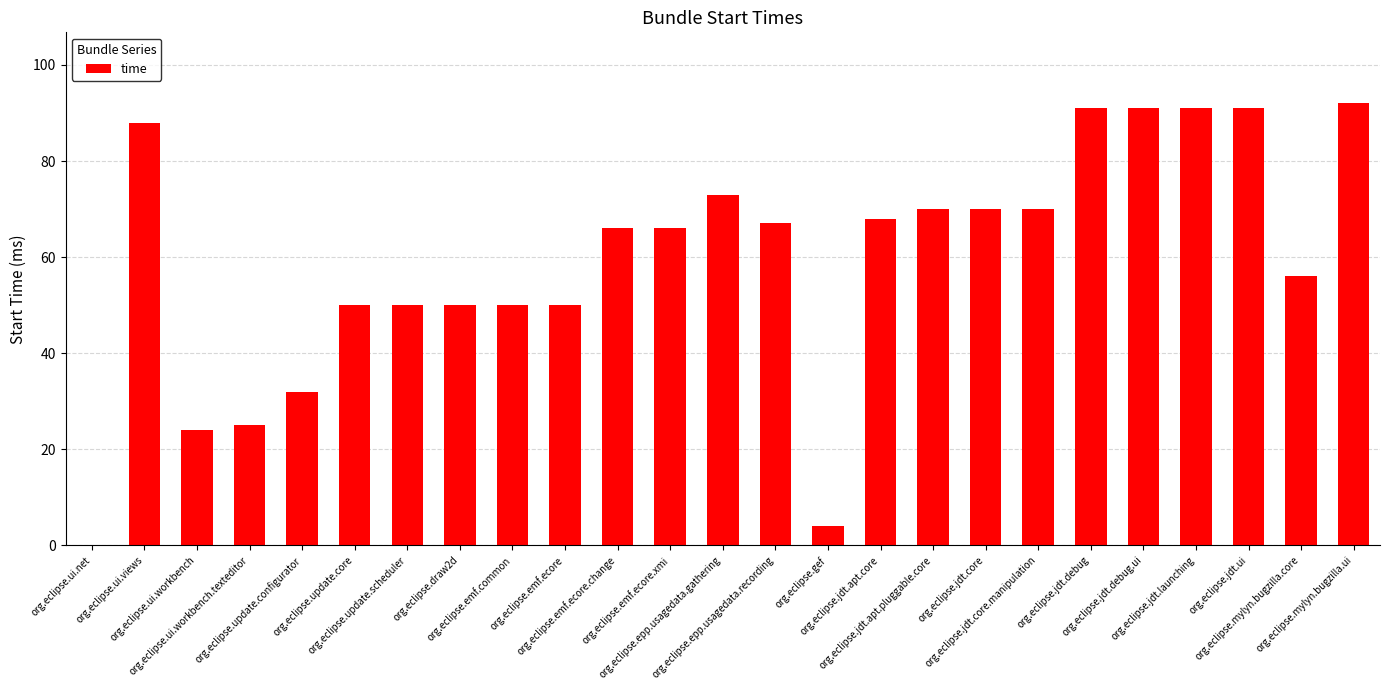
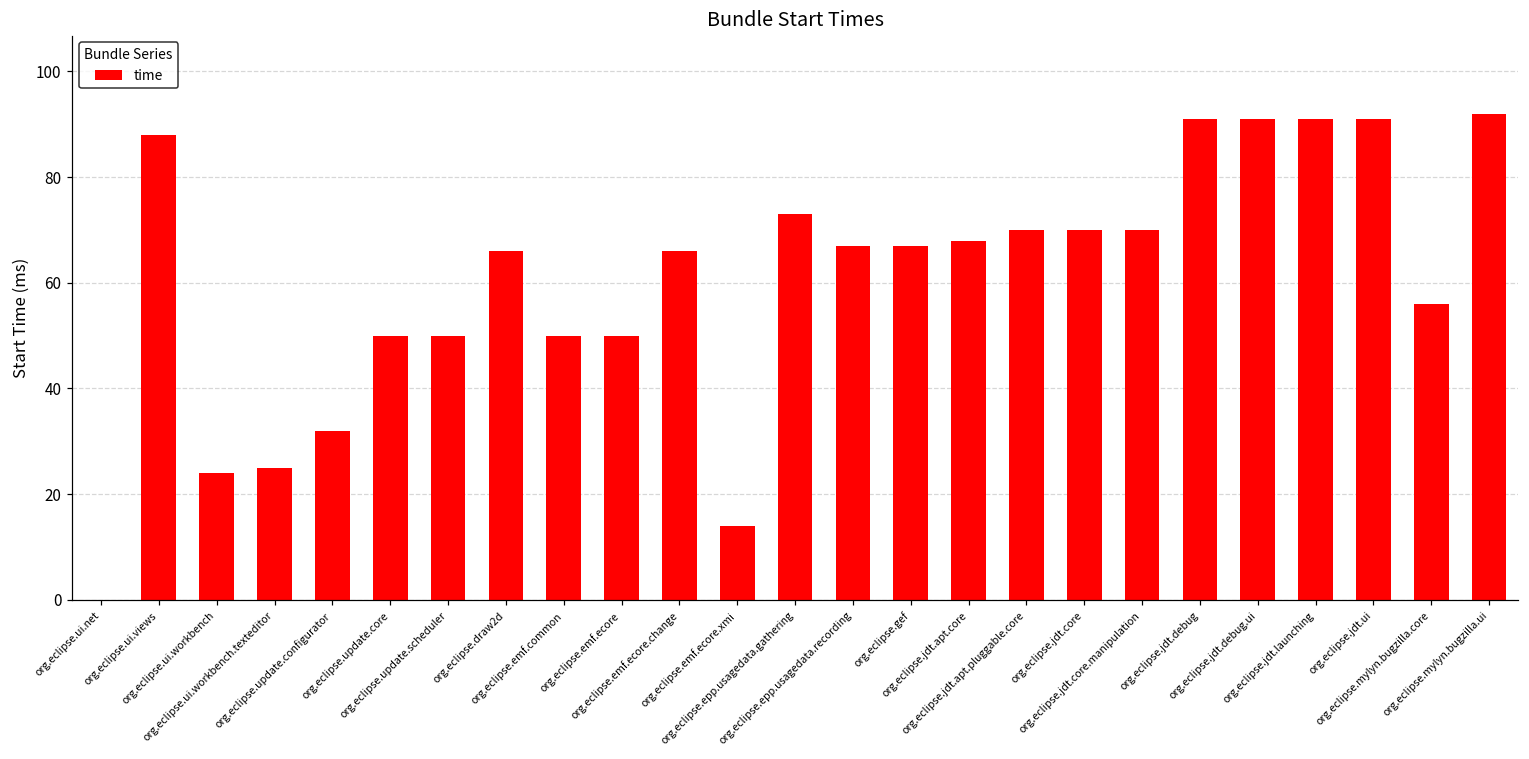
org.eclipse.draw2d: 50 -> 66
org.eclipse.emf.ecore.xmi: 66 -> 14
org.eclipse.gef: 4 -> 67
